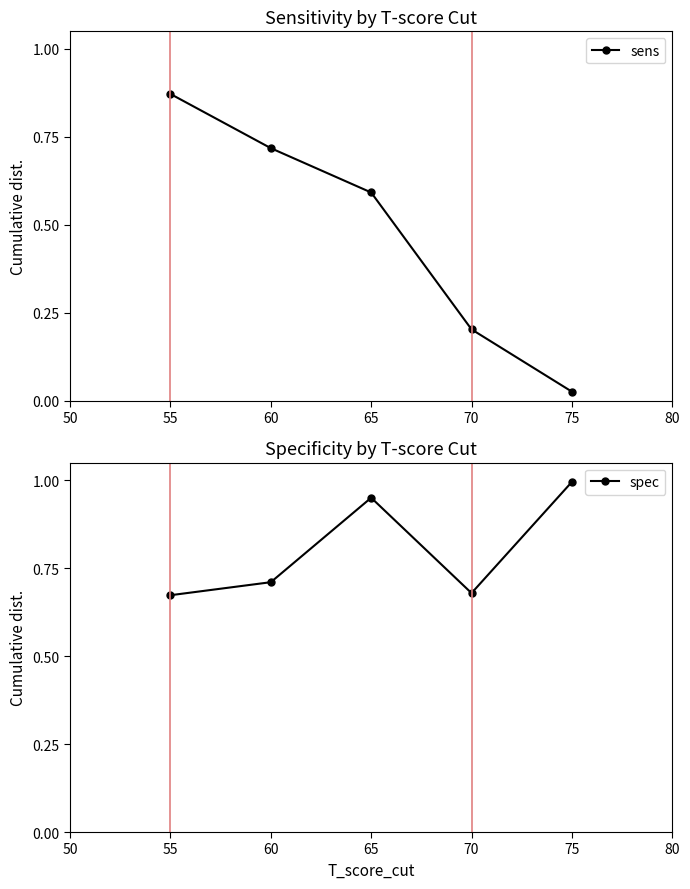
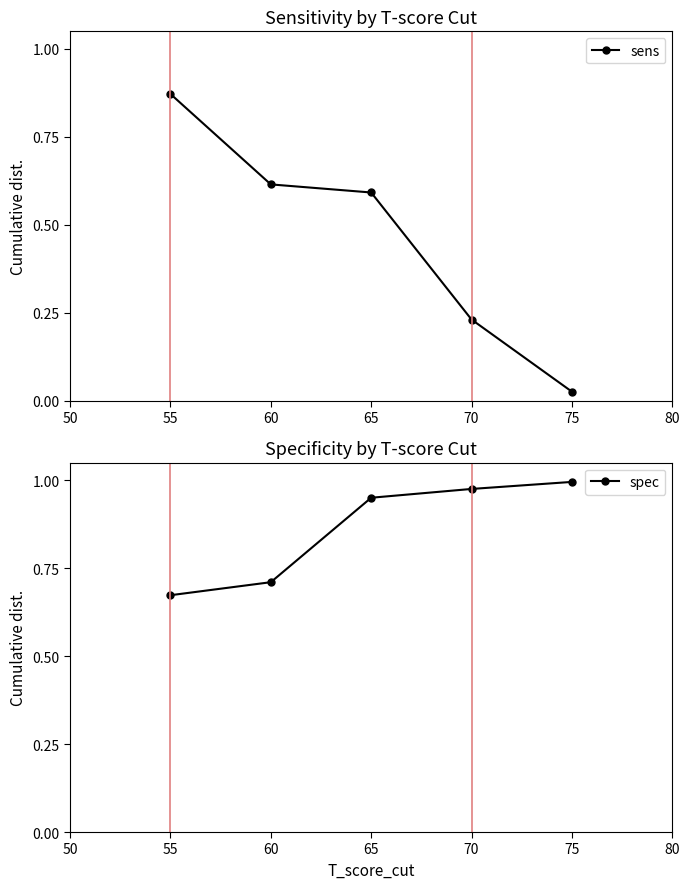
Sensitivity by T-score Cut, 60: 0.72 -> 0.62
Sensitivity by T-score Cut, 70: 0.20 -> 0.23
Specificity by T-score Cut, 70: 0.68 -> 0.98
